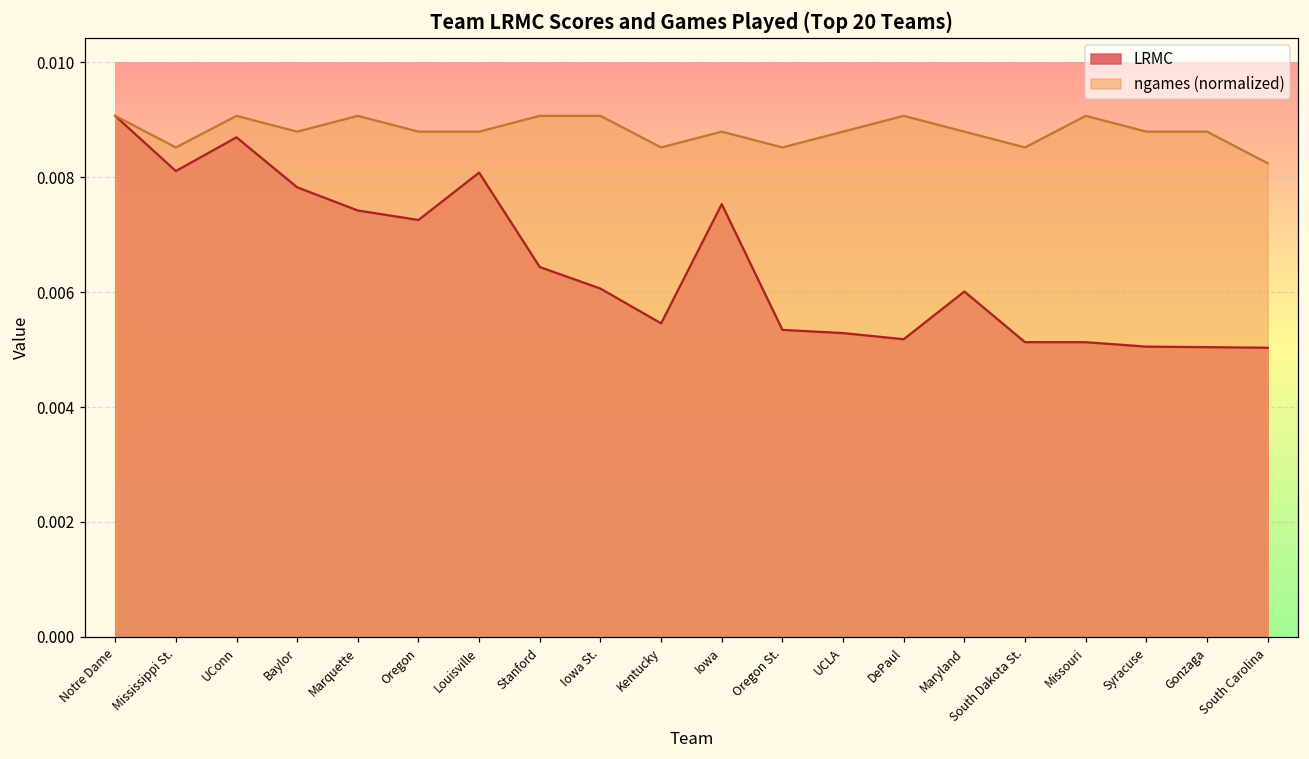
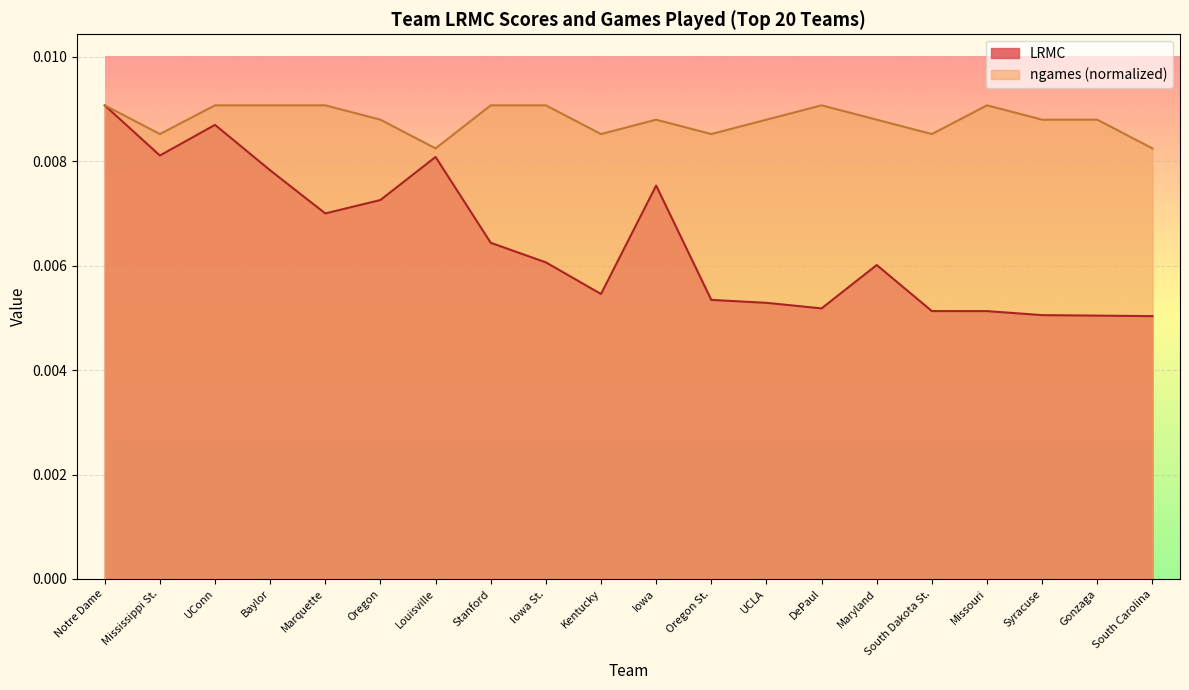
ngames (normalized), Baylor: 0.0088 -> 0.0091
LRMC, Marquette: 0.0074 -> 0.0070
ngames (normalized), Louisville: 0.0088 -> 0.0082
